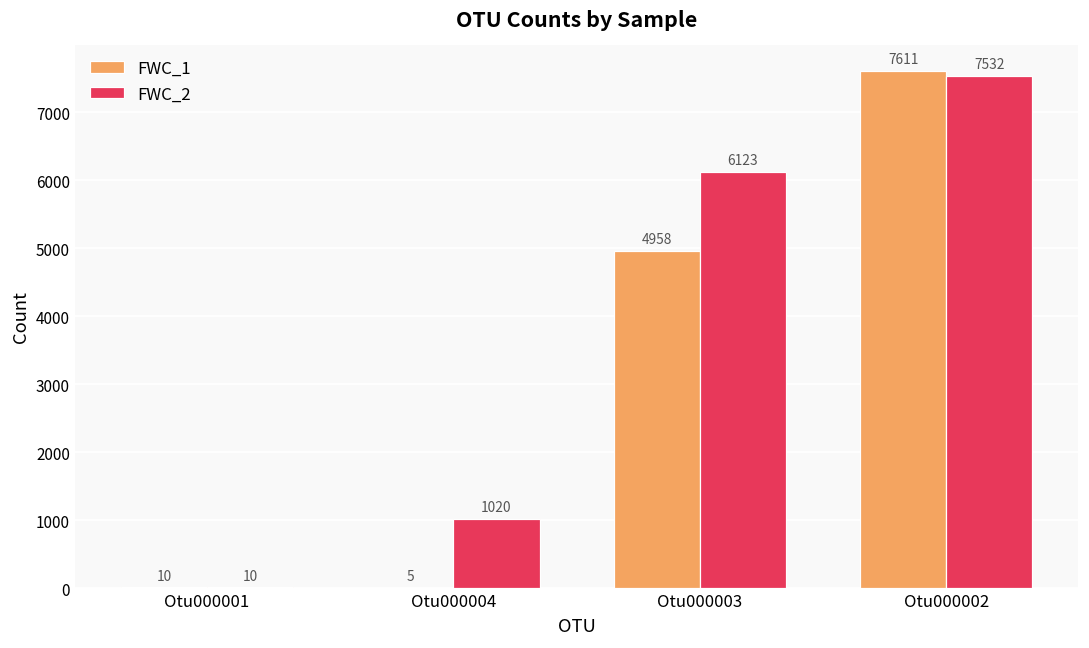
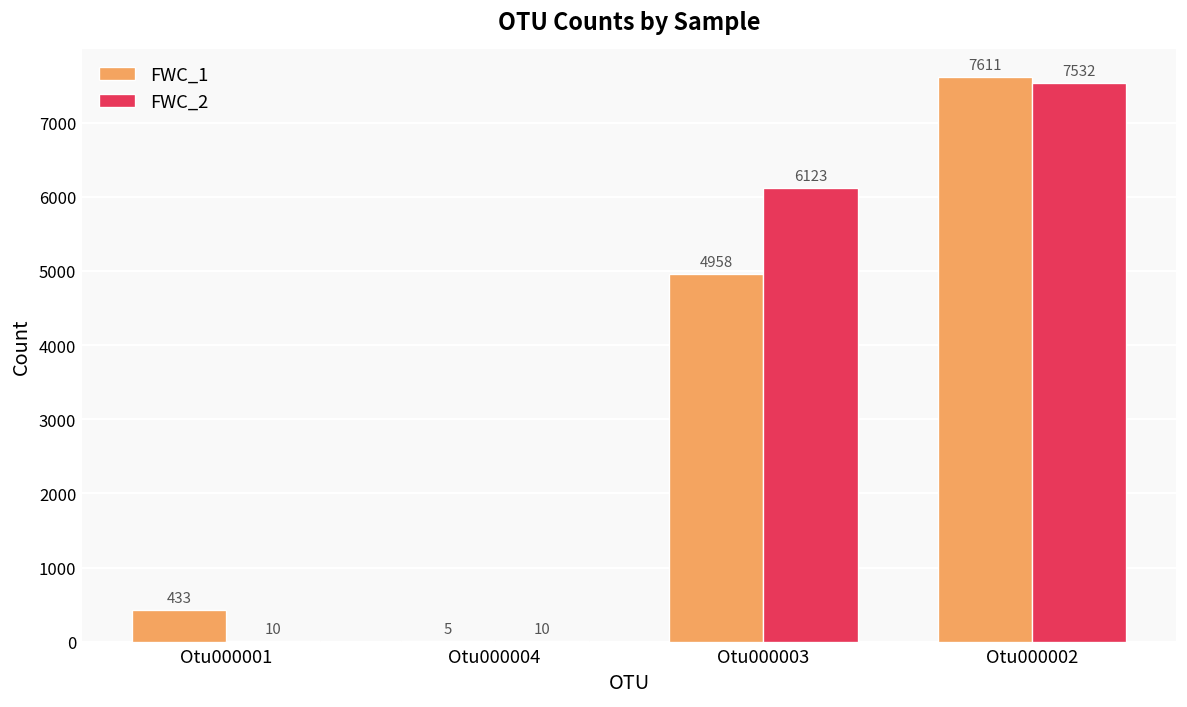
FWC_1, Otu000001: 10 -> 433
FWC_2, Otu000004: 1020 -> 10
